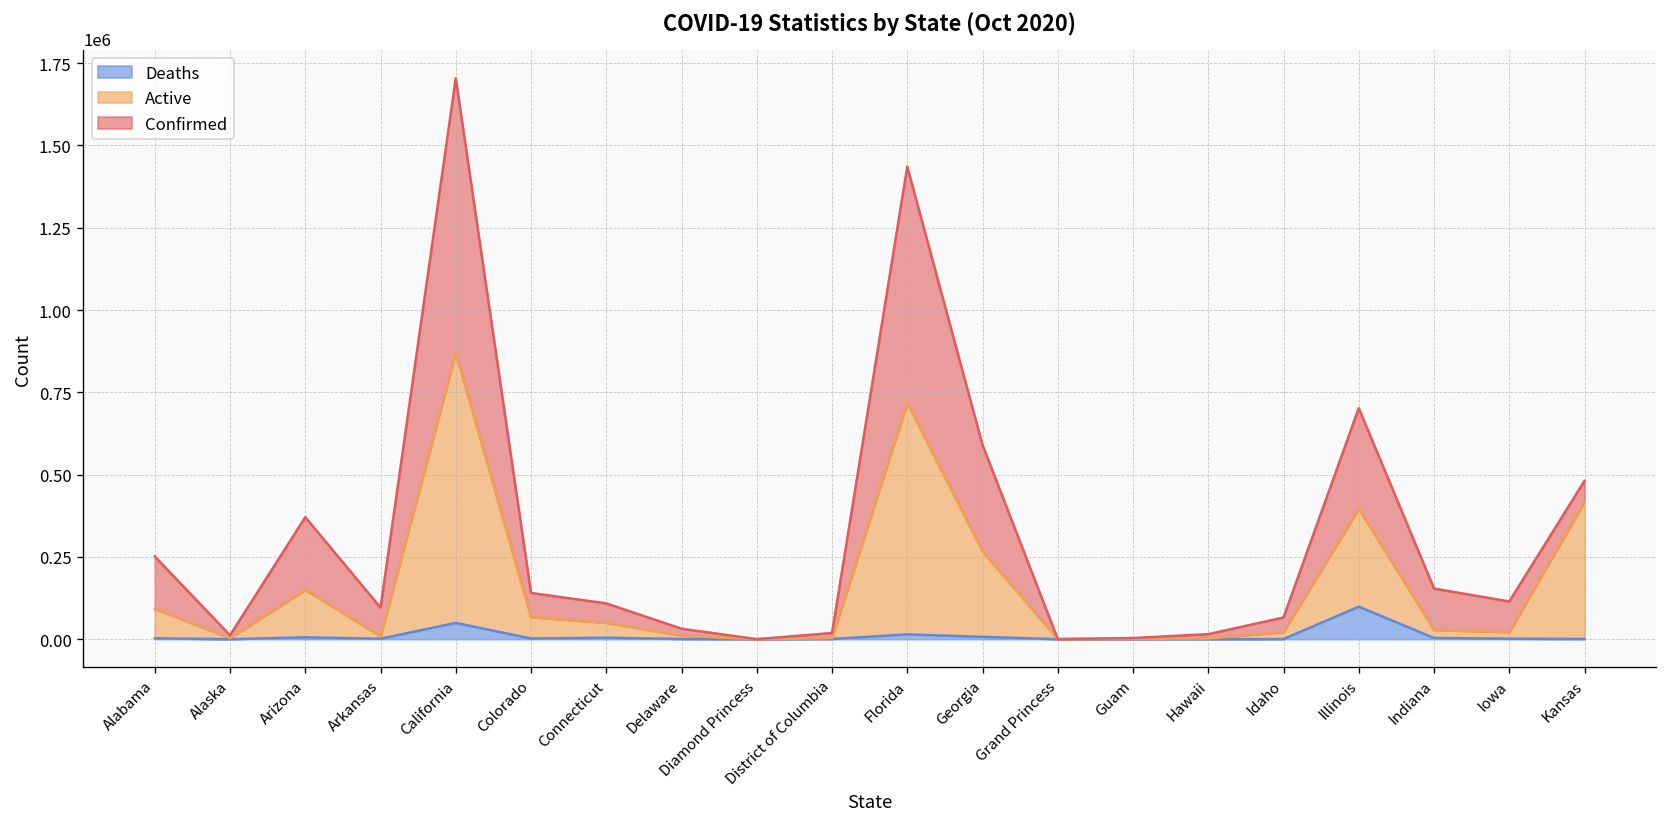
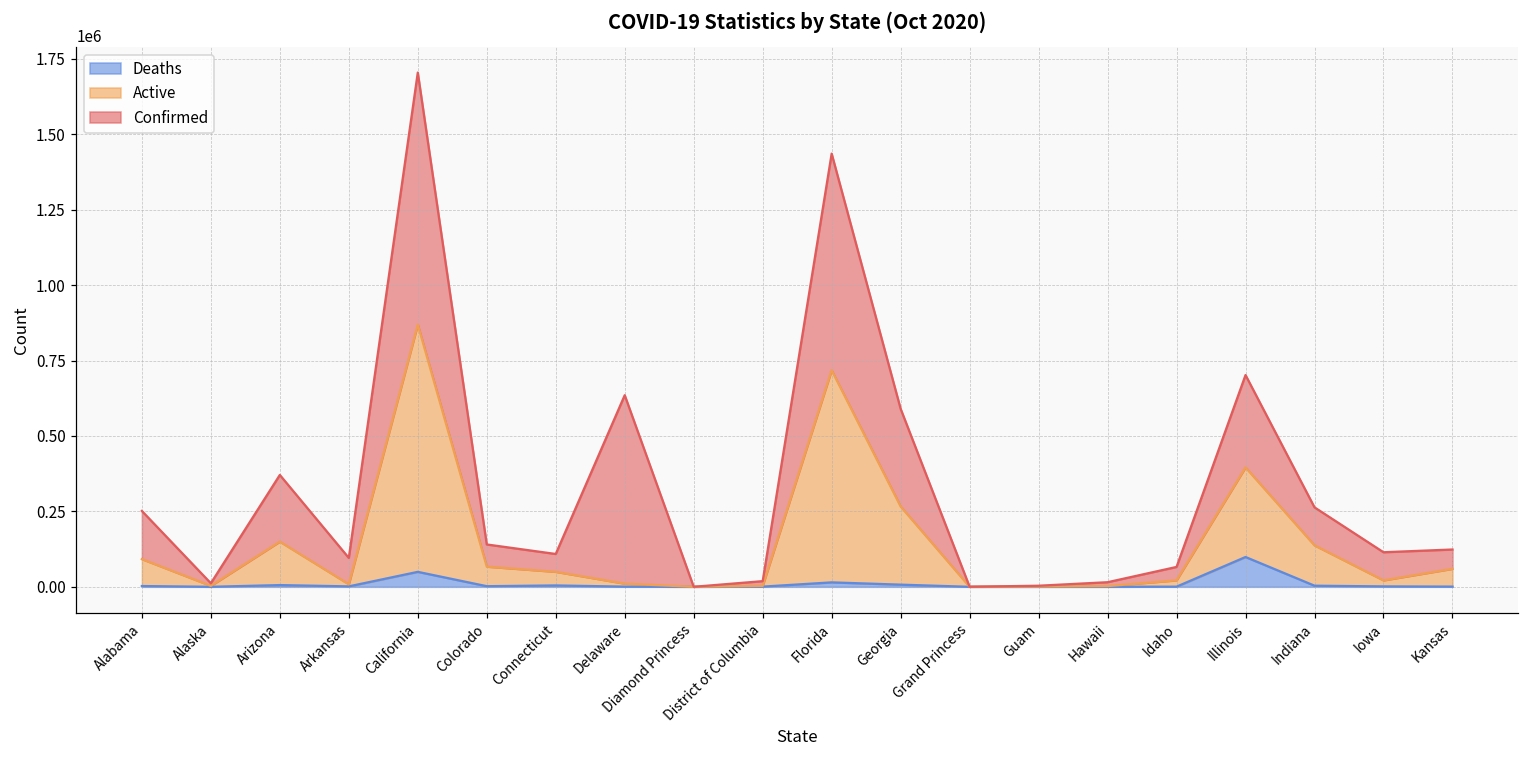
Confirmed, Delaware: 20000 -> 620000
Active, Indiana: 20000 -> 130000
Active, Kansas: 420000 -> 60000
